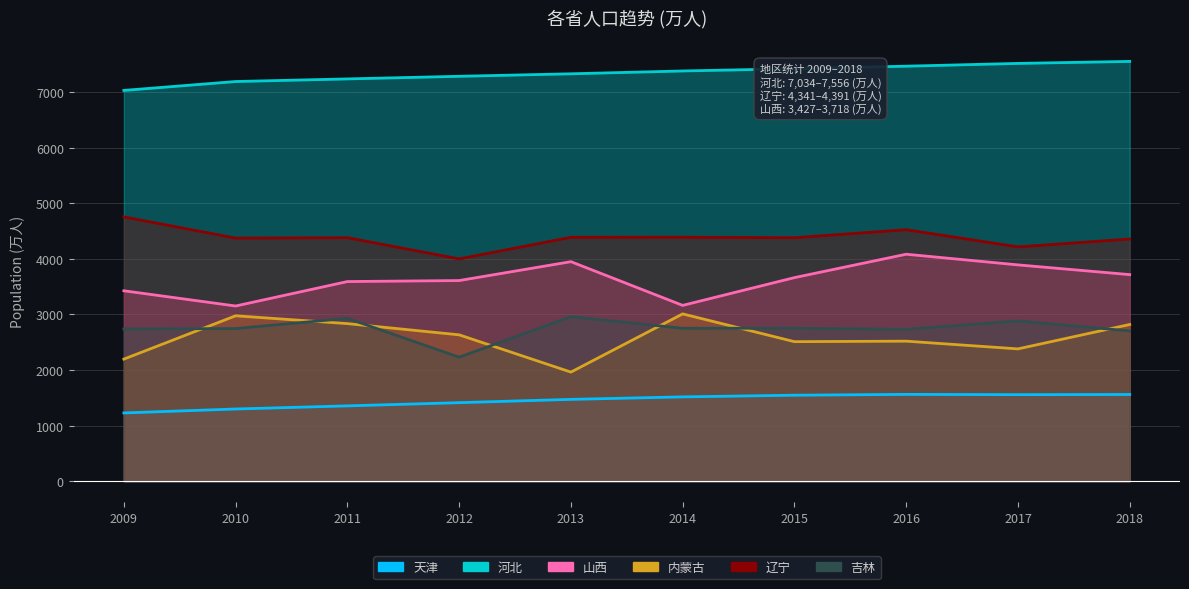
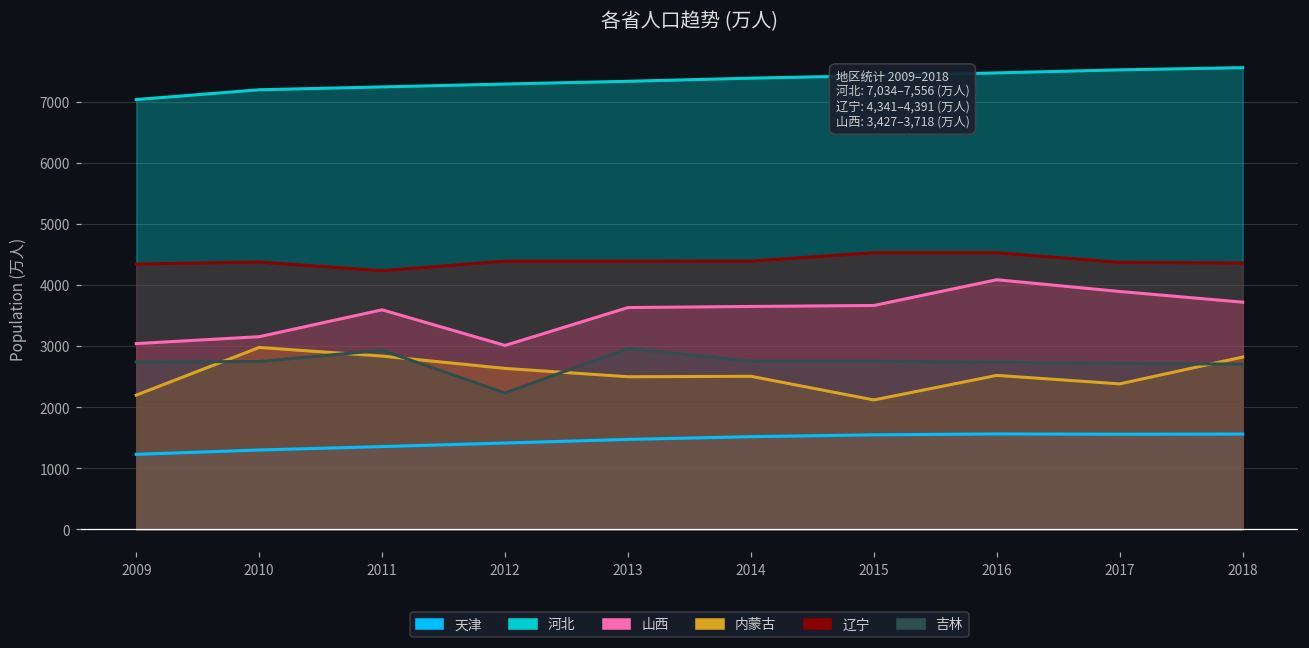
山西, 2009: 3400 -> 3000
辽宁, 2009: 4800 -> 4300
辽宁, 2011: 4400 -> 4200
山西, 2012: 3600 -> 3000
辽宁, 2012: 4000 -> 4400
山西, 2013: 4000 -> 3600
内蒙古, 2013: 2000 -> 2500
山西, 2014: 3200 -> 3600
内蒙古, 2014: 3000 -> 2500
内蒙古, 2015: 2500 -> 2100
辽宁, 2015: 4400 -> 4500
辽宁, 2017: 4200 -> 4400
吉林, 2017: 2900 -> 2700
